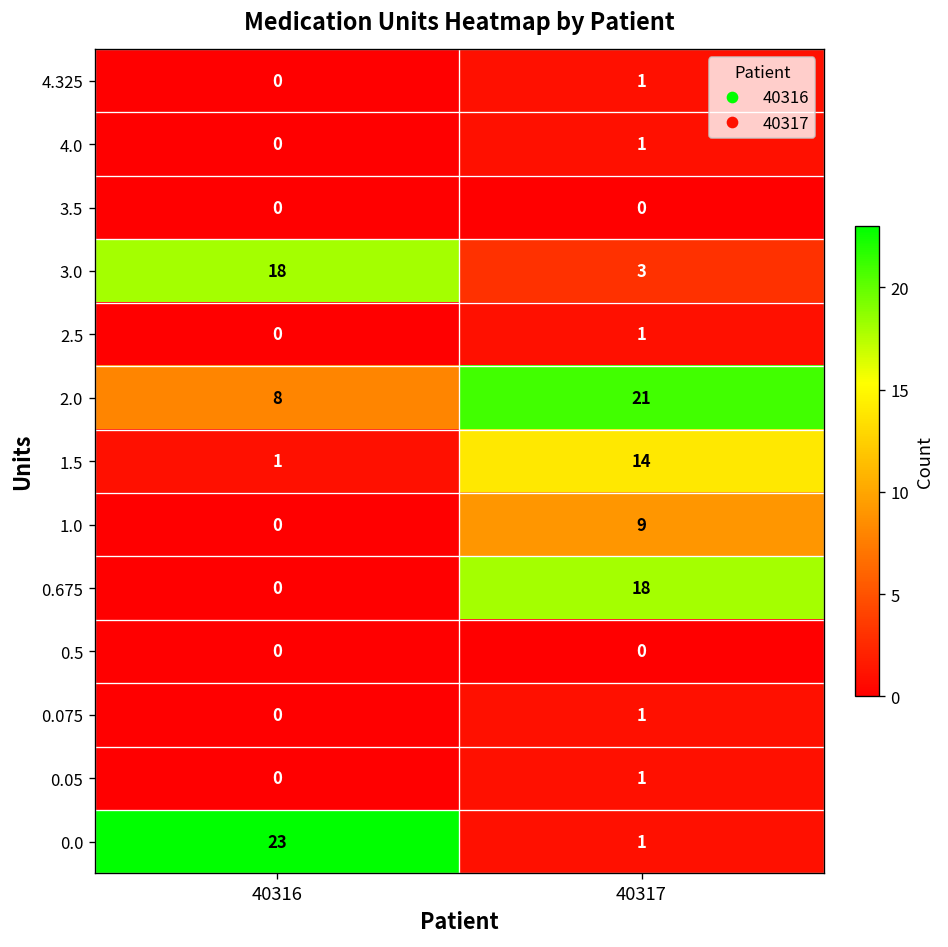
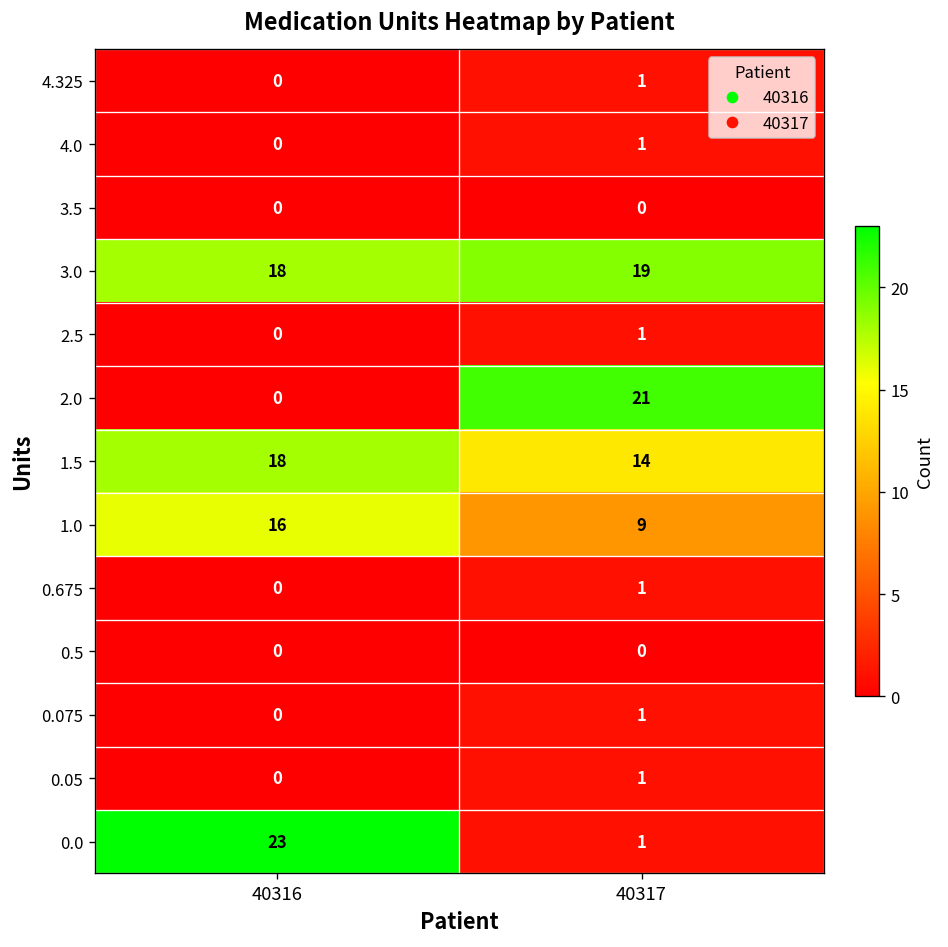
3.0, 40317: 3 -> 19
2.0, 40316: 8 -> 0
1.5, 40316: 1 -> 18
1.0, 40316: 0 -> 16
0.675, 40317: 18 -> 1
